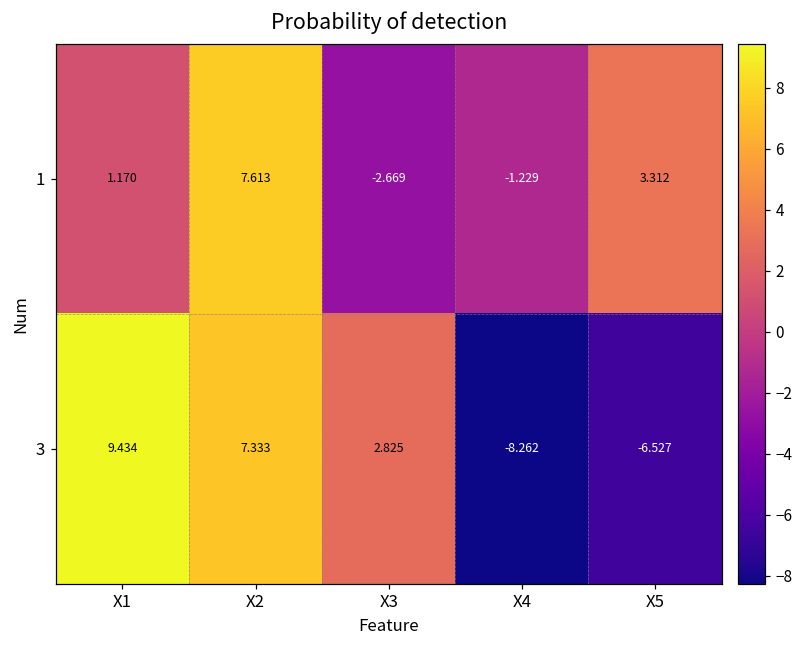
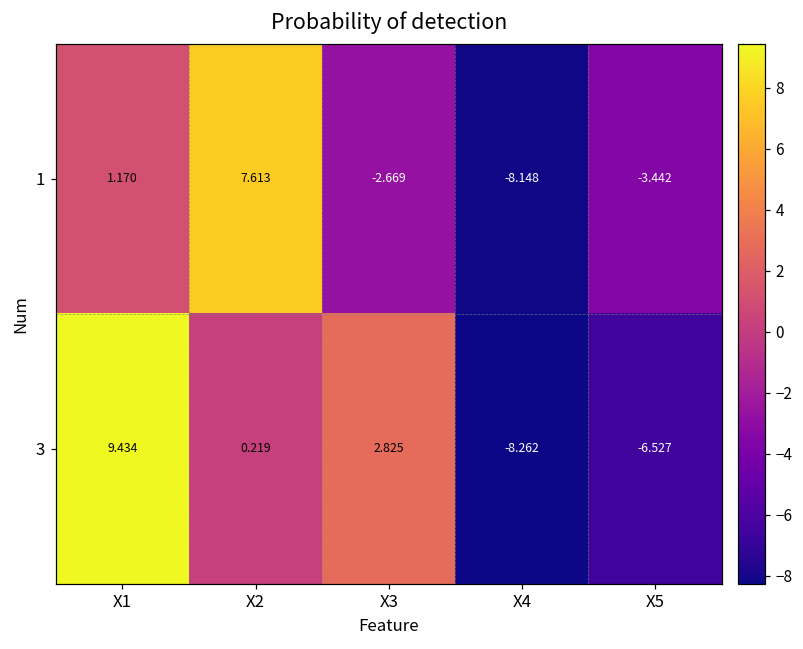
1, X4: -1.229 -> -8.148
1, X5: 3.312 -> -3.442
3, X2: 7.333 -> 0.219
